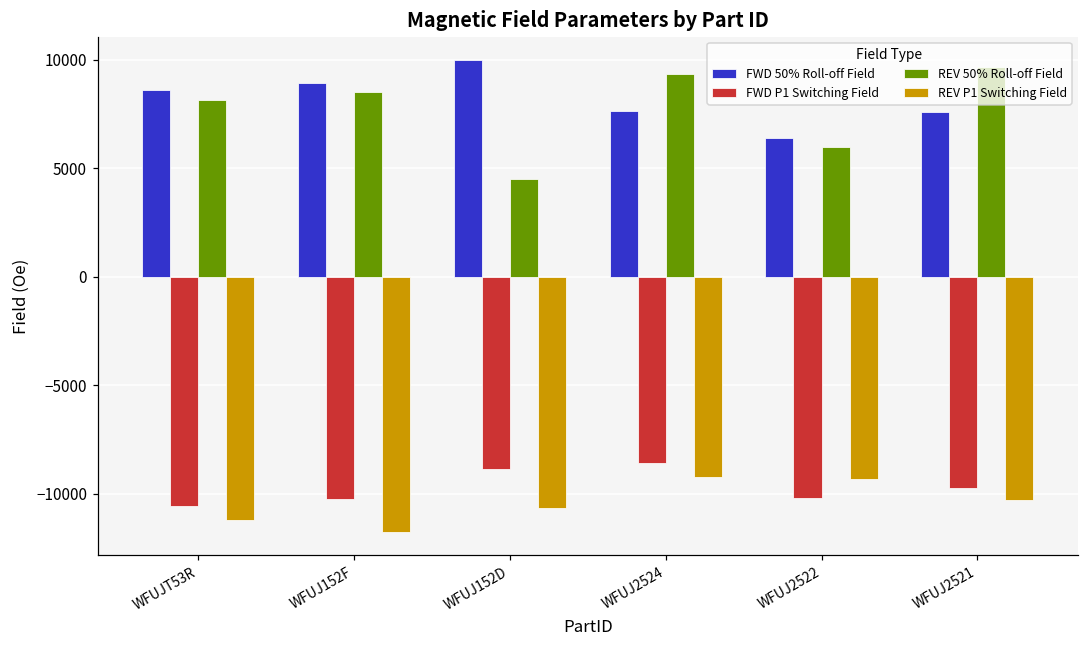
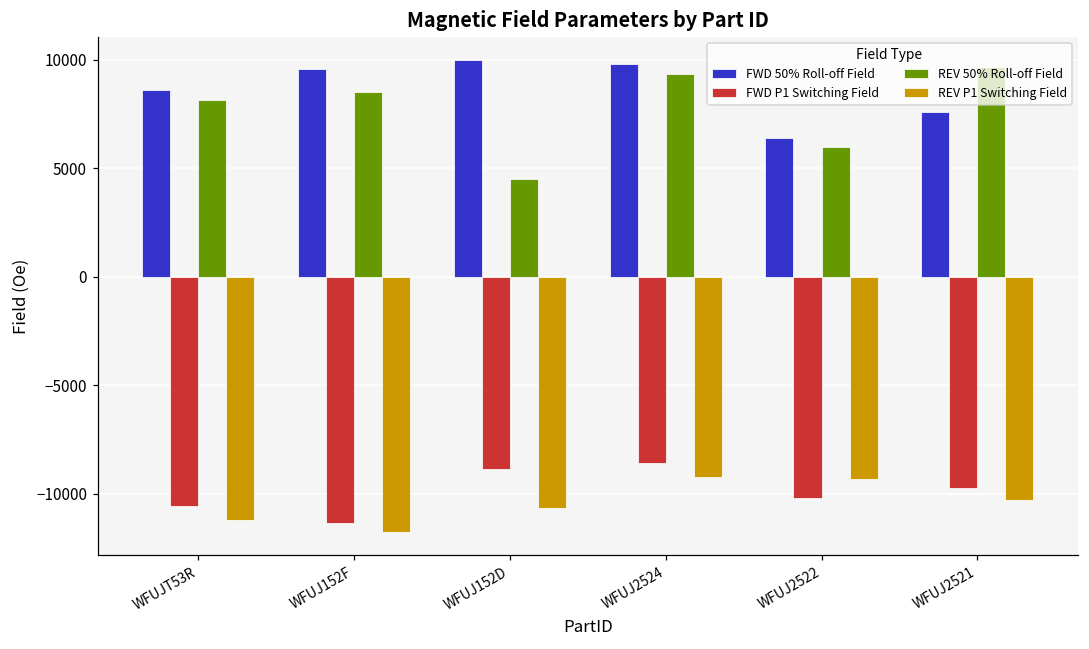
FWD 50% Roll-off Field, WFUJ152F: 8900 -> 9600
FWD P1 Switching Field, WFUJ152F: -10300 -> -11300
FWD 50% Roll-off Field, WFUJ2524: 7600 -> 9800
